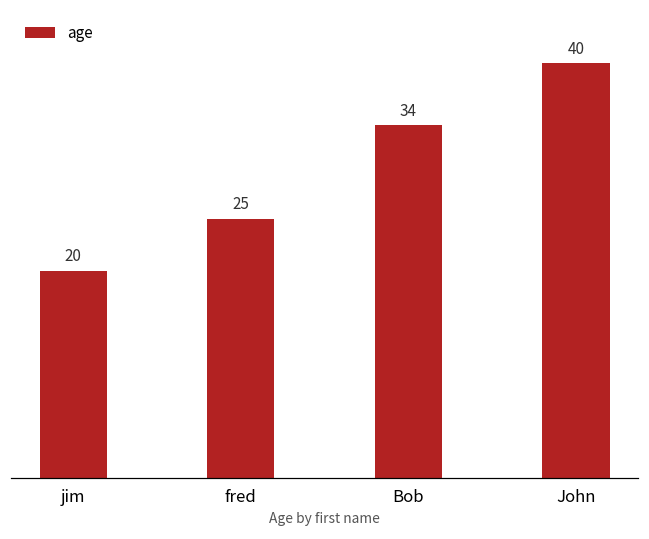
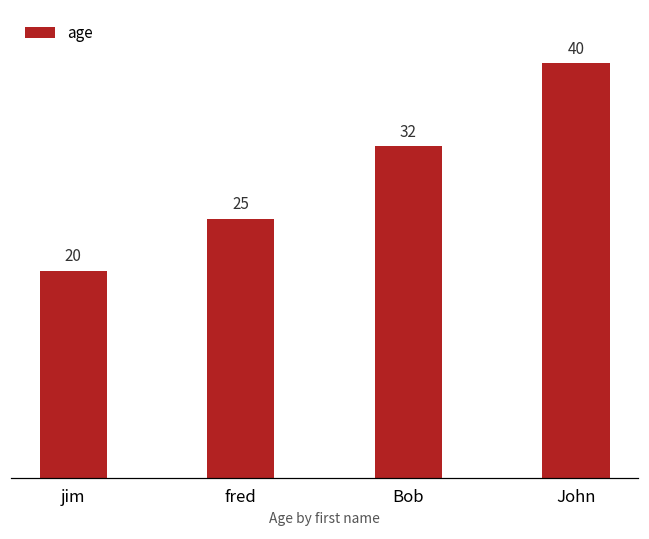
Bob: 34 -> 32
